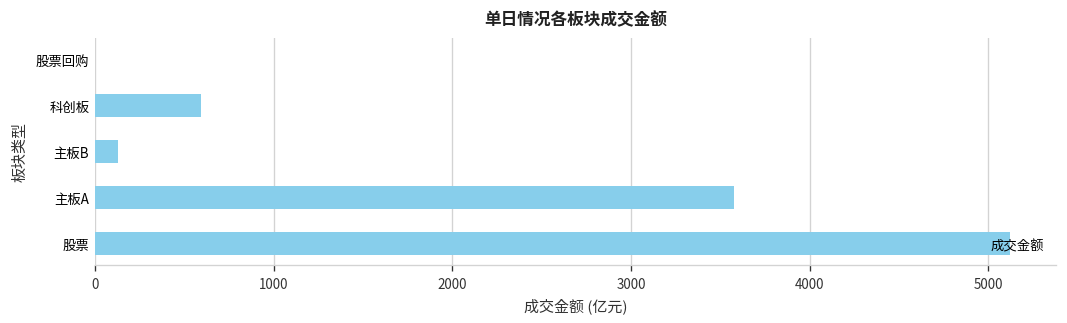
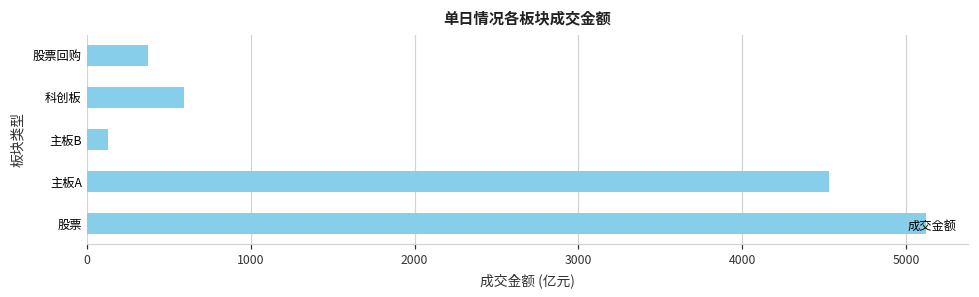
股票回购: 0 -> 370
主板A: 3570 -> 4530
